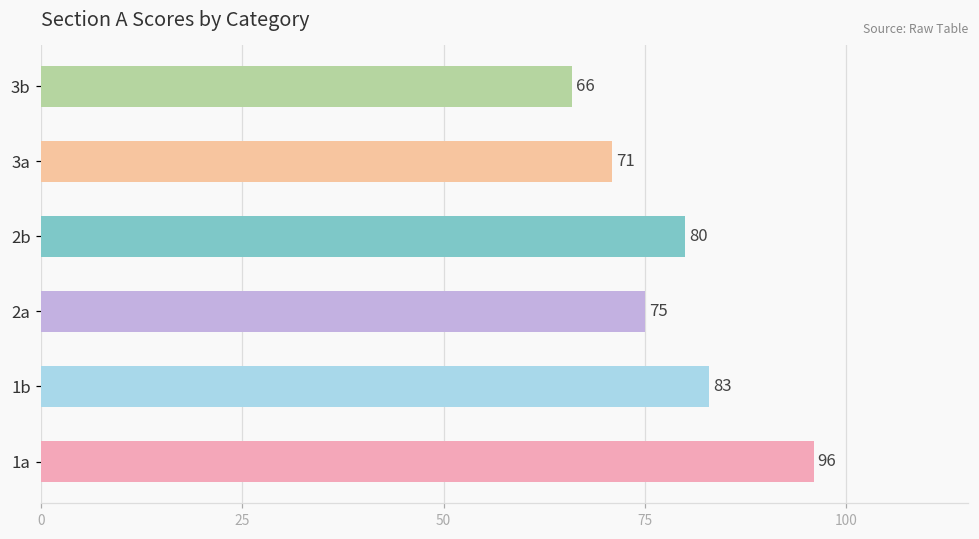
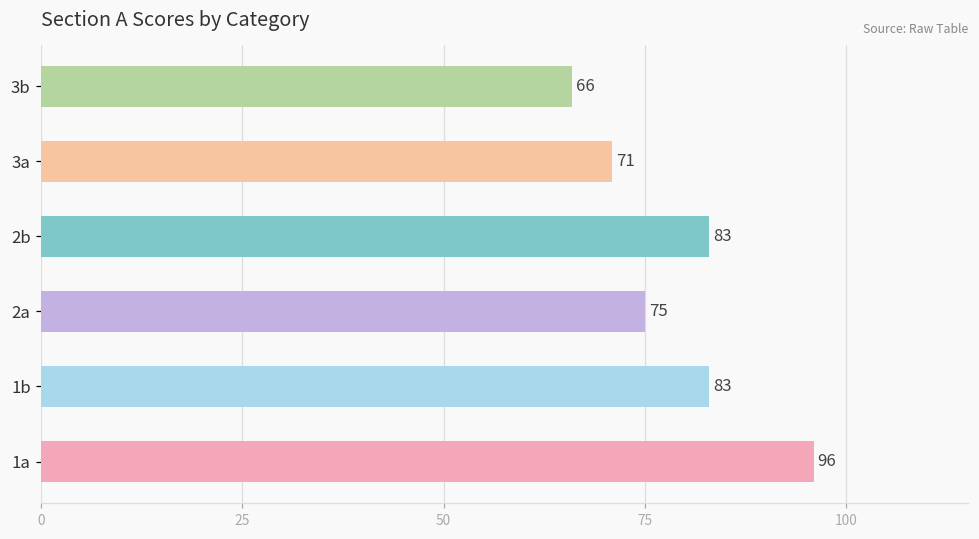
2b: 80 -> 83
